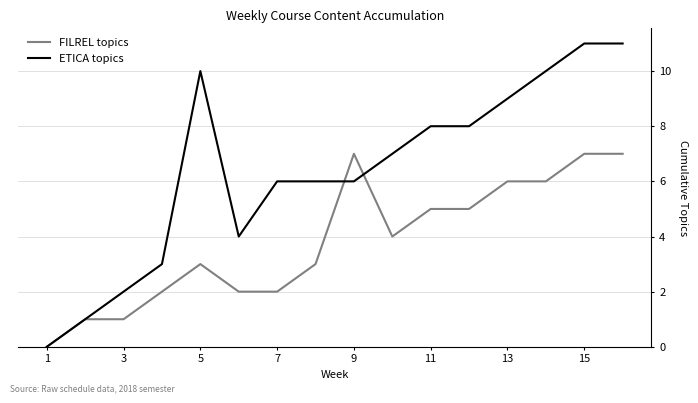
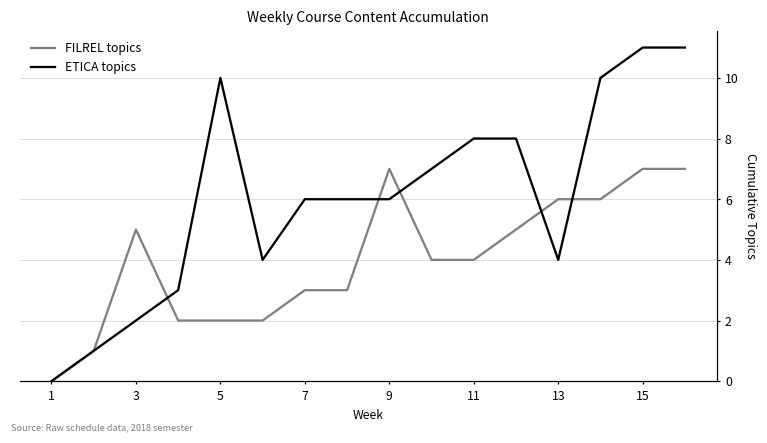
FILREL topics, 3: 1 -> 5
FILREL topics, 5: 3 -> 2
FILREL topics, 7: 2 -> 3
FILREL topics, 11: 5 -> 4
ETICA topics, 13: 9 -> 4
